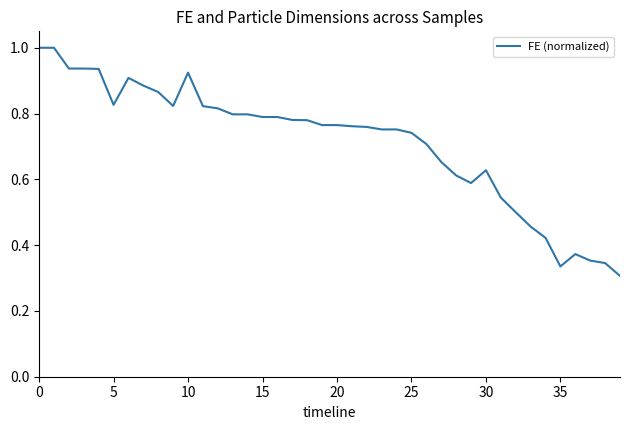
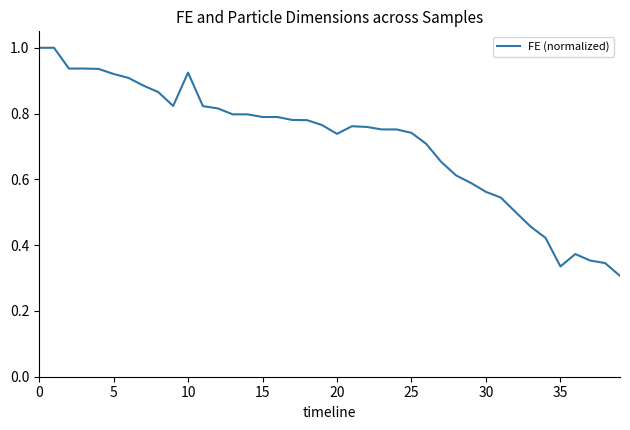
5: 0.83 -> 0.92
20: 0.76 -> 0.74
30: 0.63 -> 0.56
